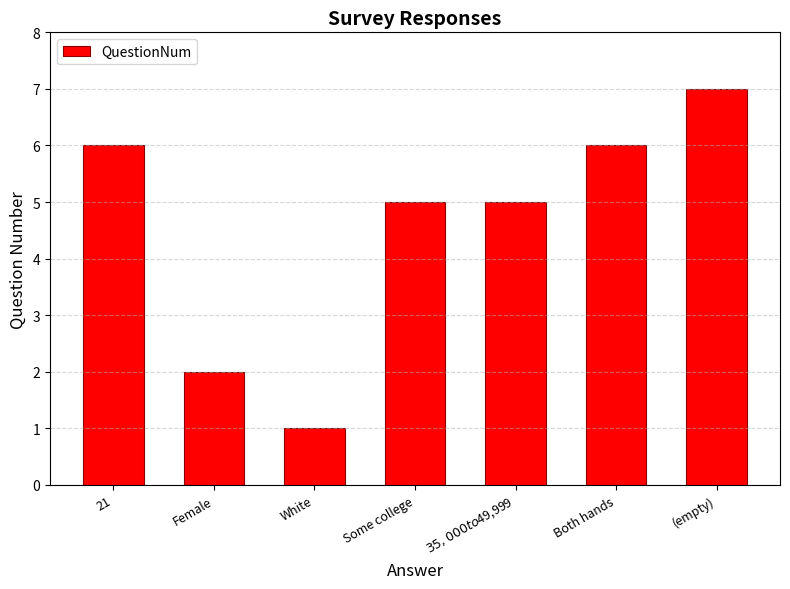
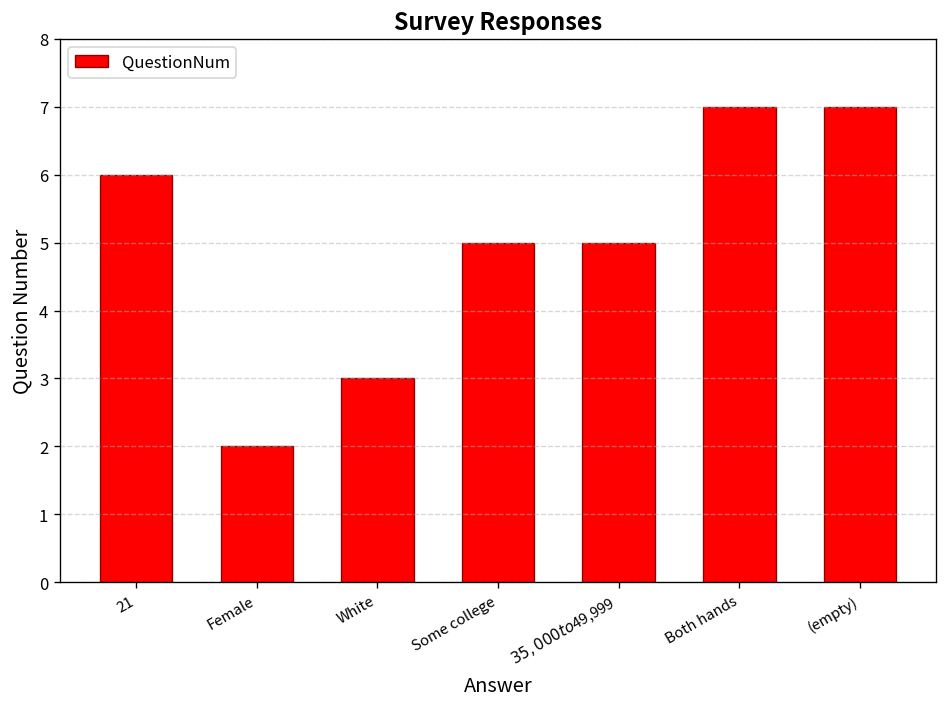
White: 1 -> 3
Both hands: 6 -> 7
